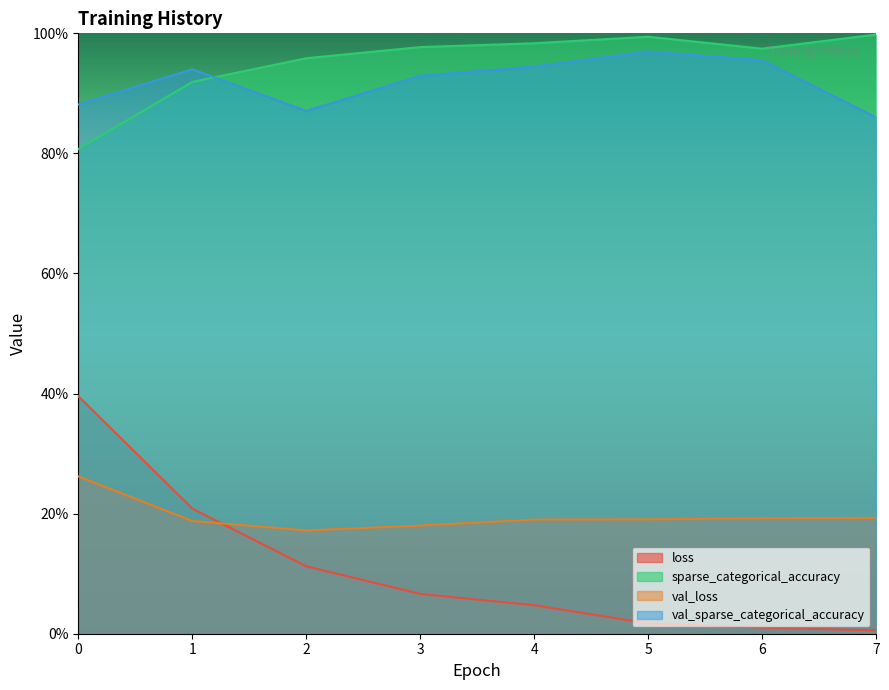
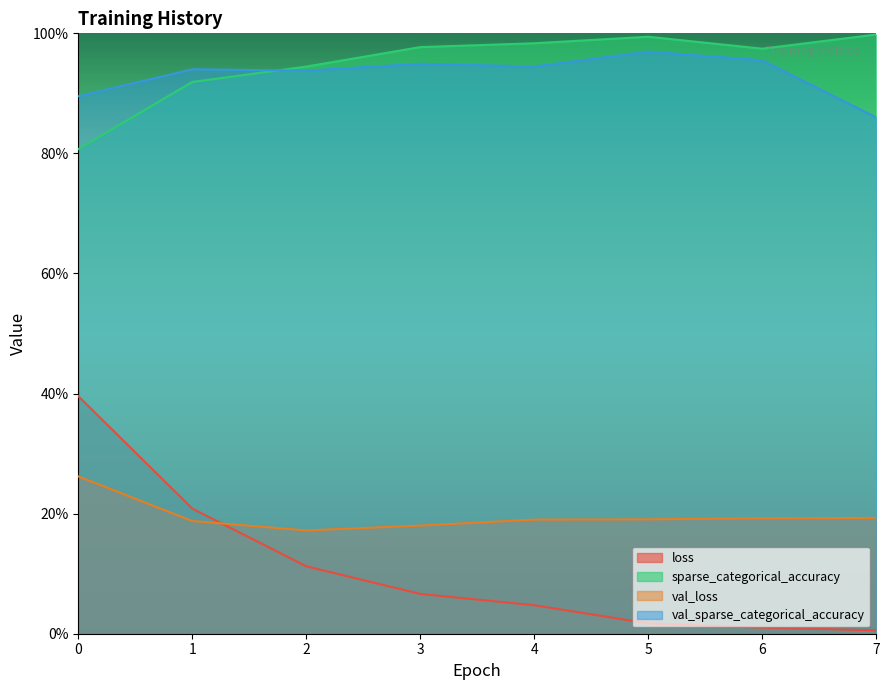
val_sparse_categorical_accuracy, 0: 88% -> 90%
sparse_categorical_accuracy, 2: 96% -> 94%
val_sparse_categorical_accuracy, 2: 87% -> 94%
val_sparse_categorical_accuracy, 3: 93% -> 95%
